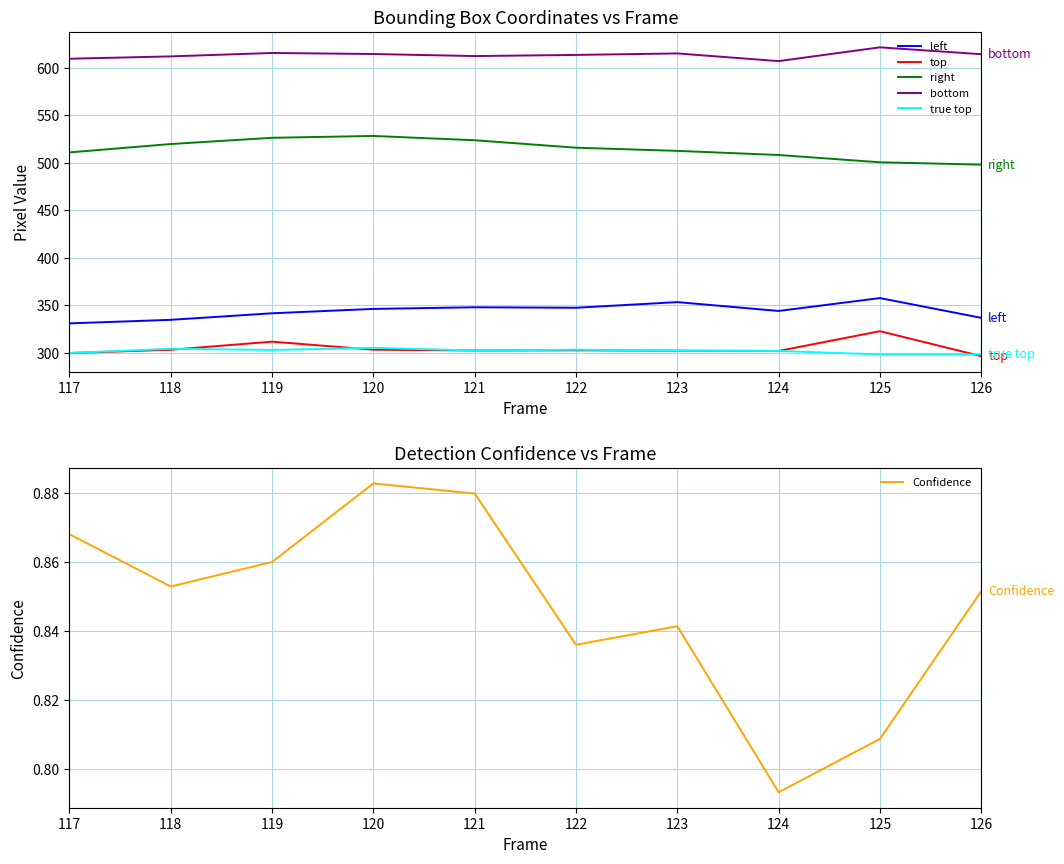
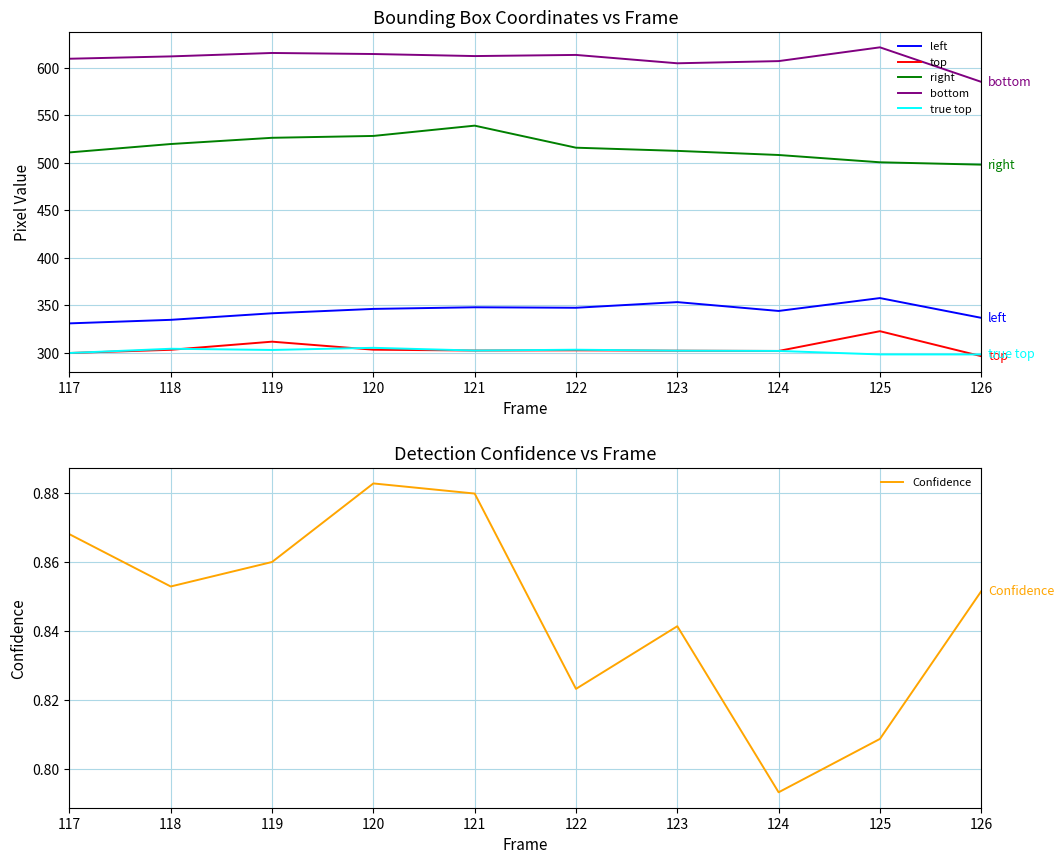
Bounding Box Coordinates vs Frame, right, 121: 520 -> 540
Bounding Box Coordinates vs Frame, bottom, 123: 620 -> 600
Bounding Box Coordinates vs Frame, bottom, 126: 610 -> 590
Detection Confidence vs Frame, 122: 0.836 -> 0.823
